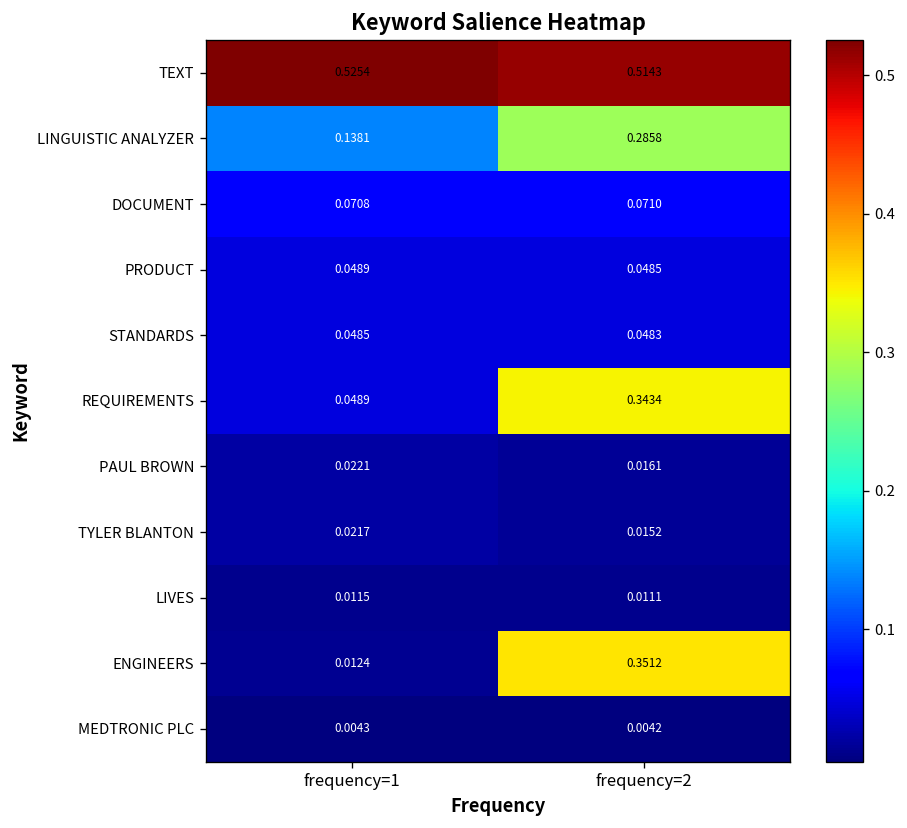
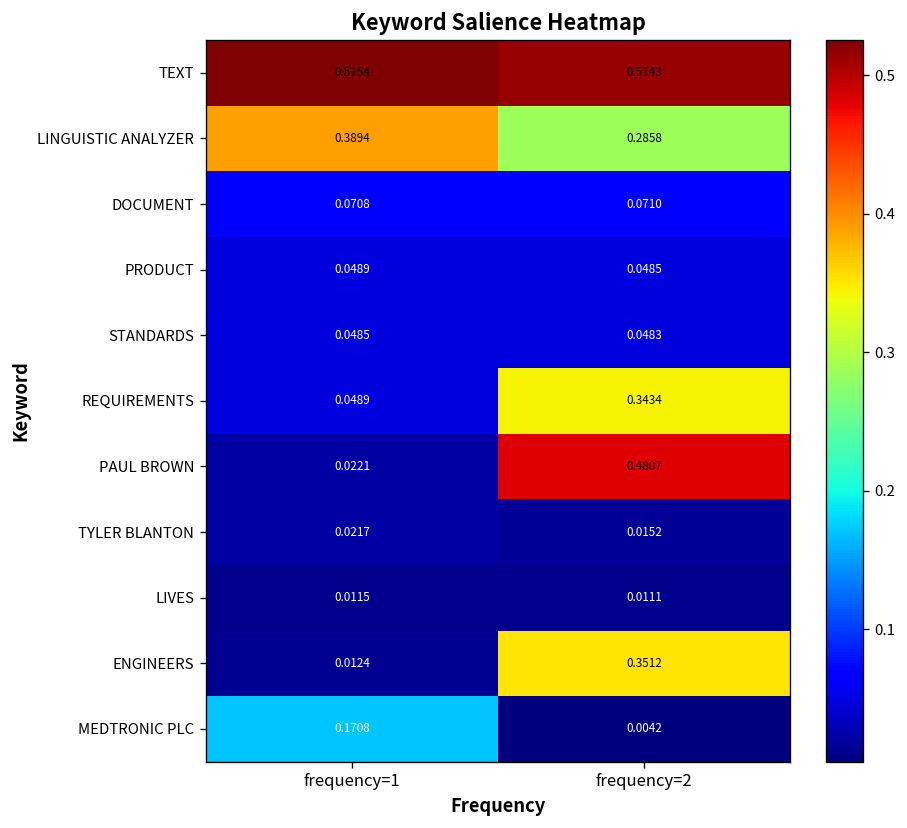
LINGUISTIC ANALYZER, frequency=1: 0.1381 -> 0.3894
PAUL BROWN, frequency=2: 0.0161 -> 0.4807
MEDTRONIC PLC, frequency=1: 0.0043 -> 0.1708
